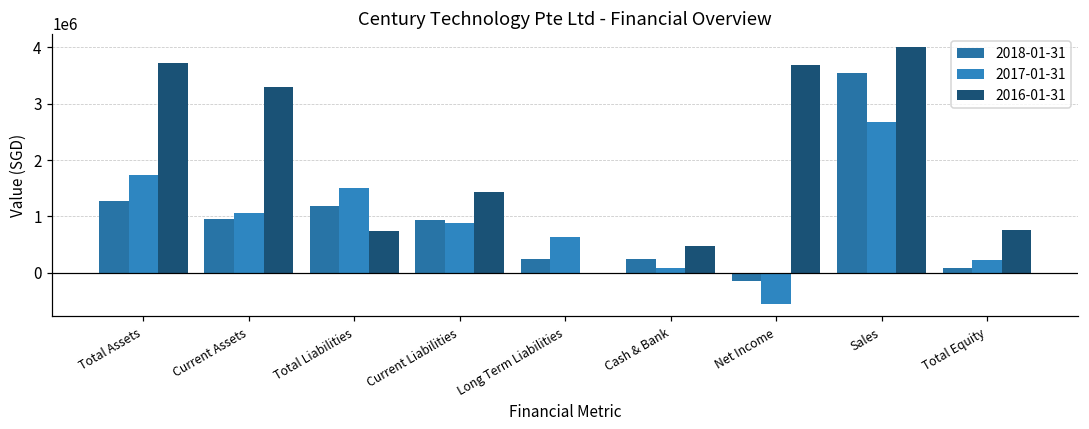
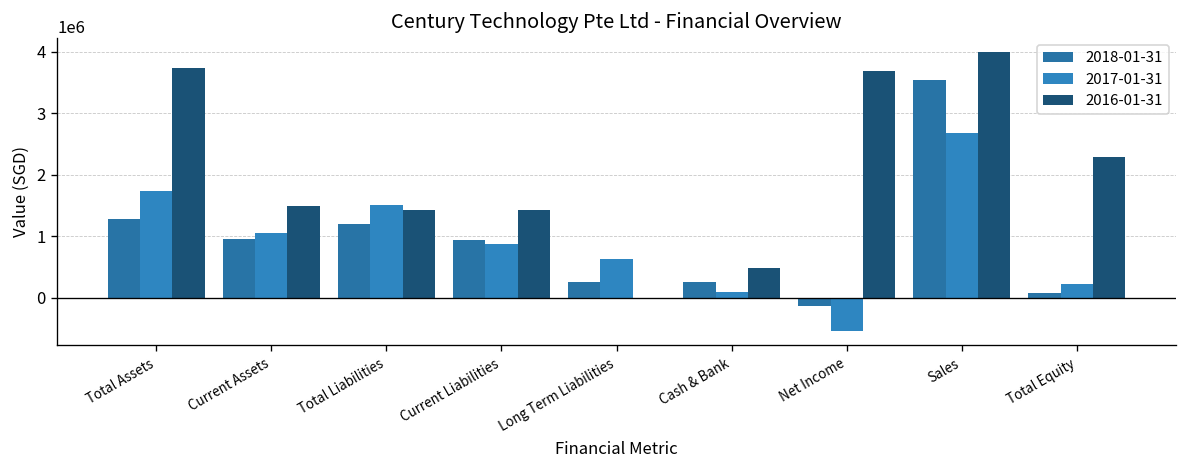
2016-01-31, Current Assets: 3300000 -> 1500000
2016-01-31, Total Liabilities: 700000 -> 1400000
2016-01-31, Total Equity: 800000 -> 2300000
